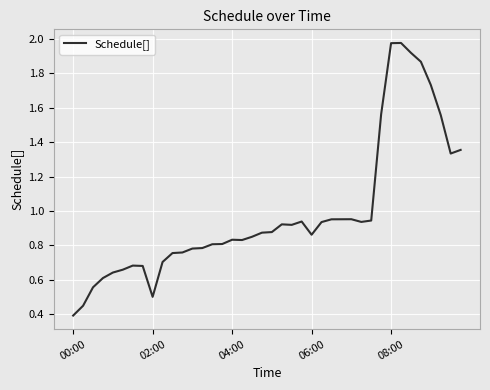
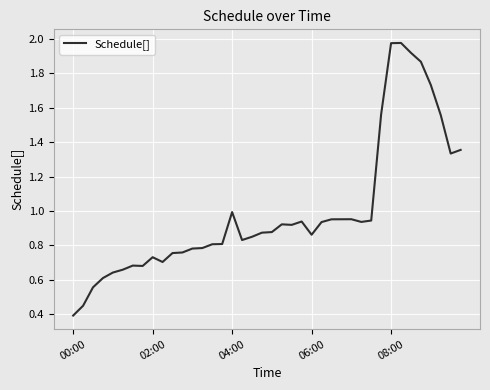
02:00: 0.50 -> 0.73
04:00: 0.83 -> 0.99
